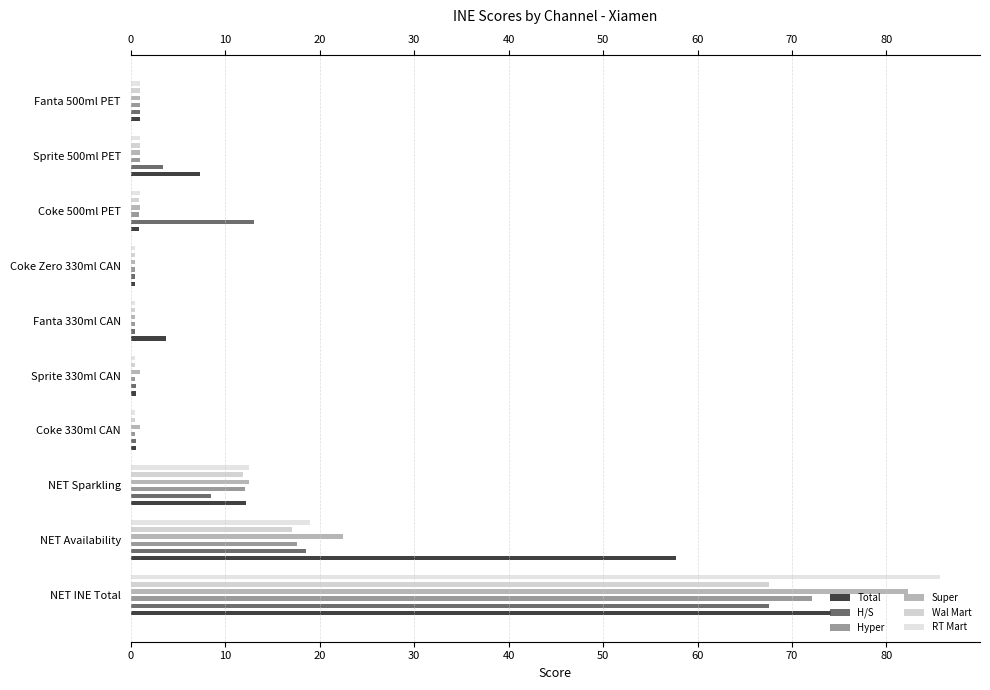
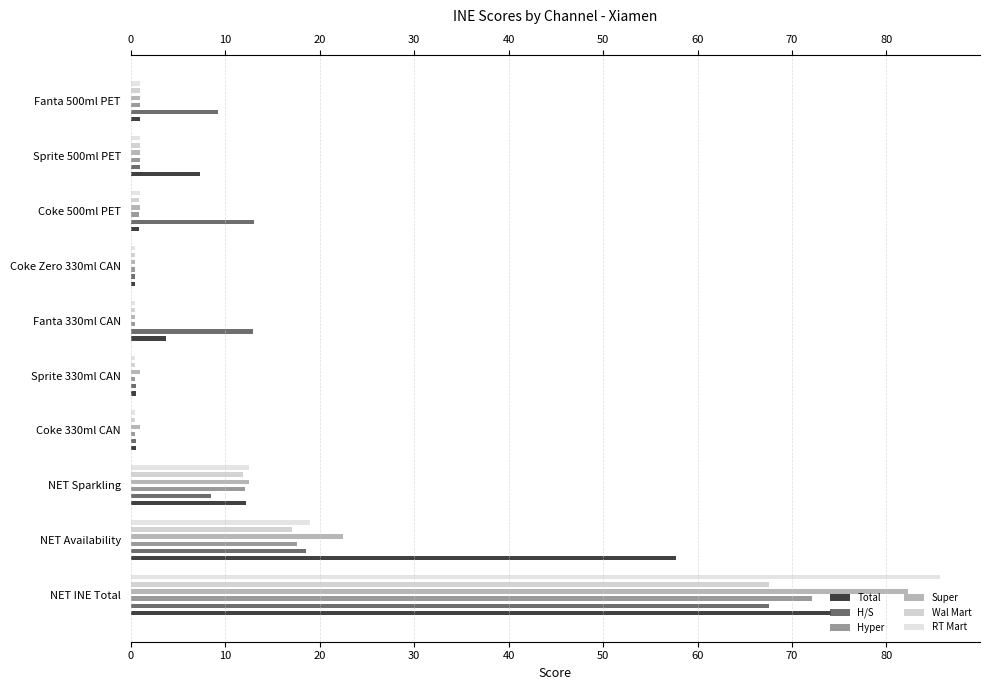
H/S, Fanta 500ml PET: 1 -> 9
H/S, Sprite 500ml PET: 3 -> 1
H/S, Fanta 330ml CAN: 0 -> 13
